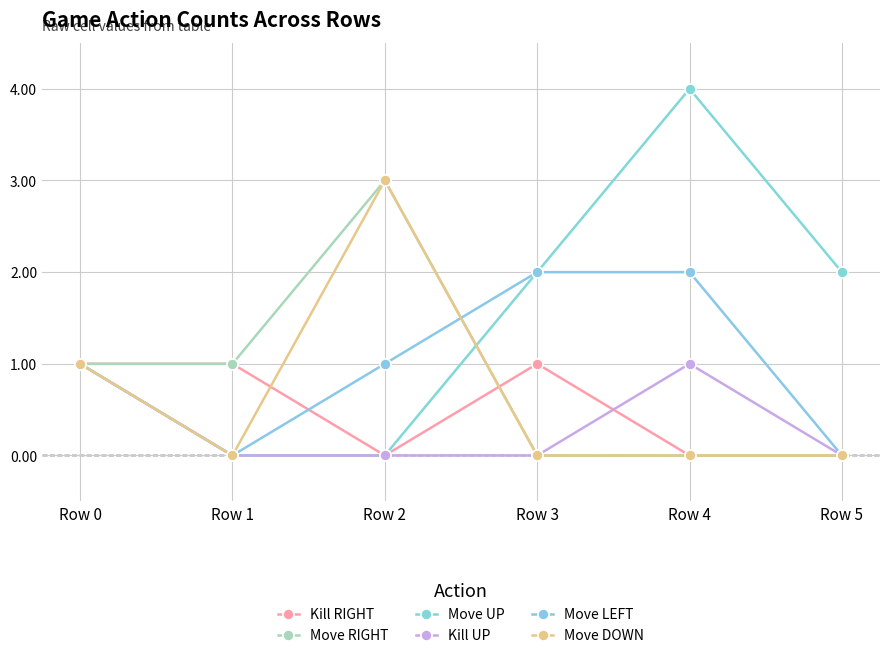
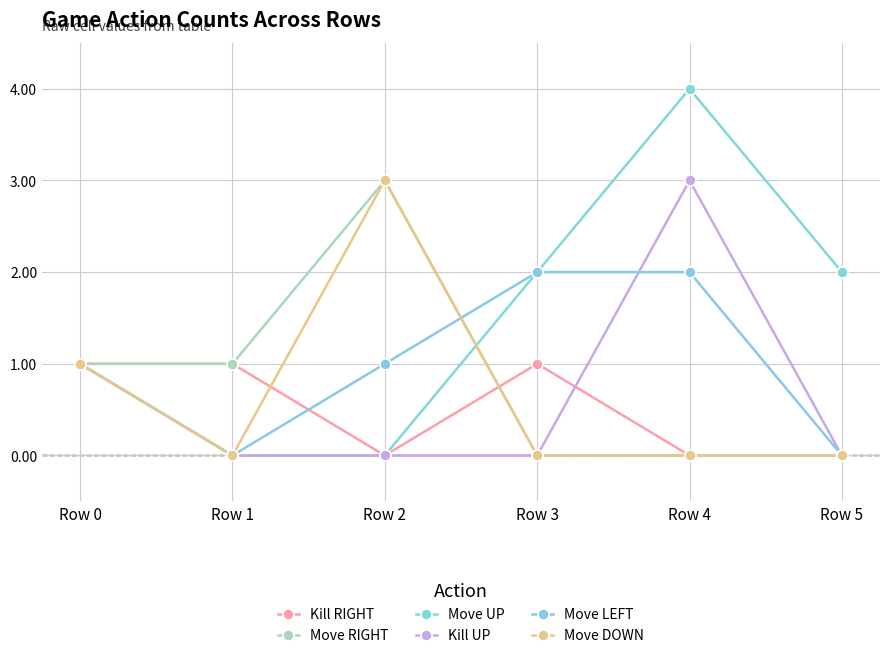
Kill UP, Row 4: 1 -> 3
